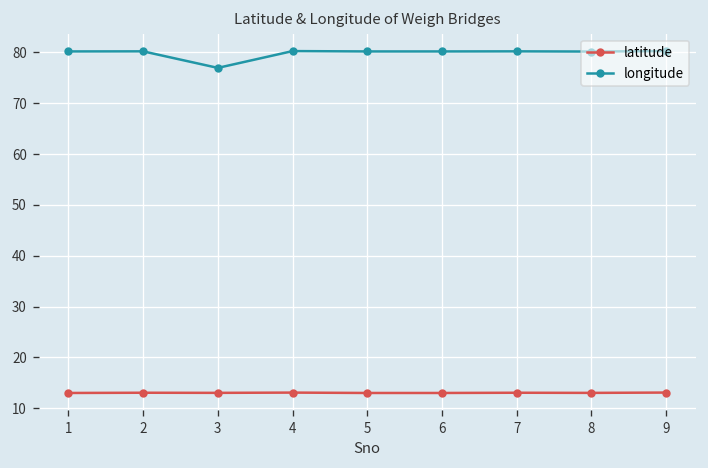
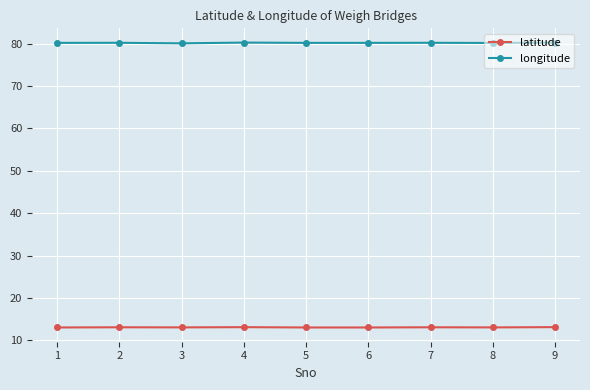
longitude, 3: 77 -> 80
